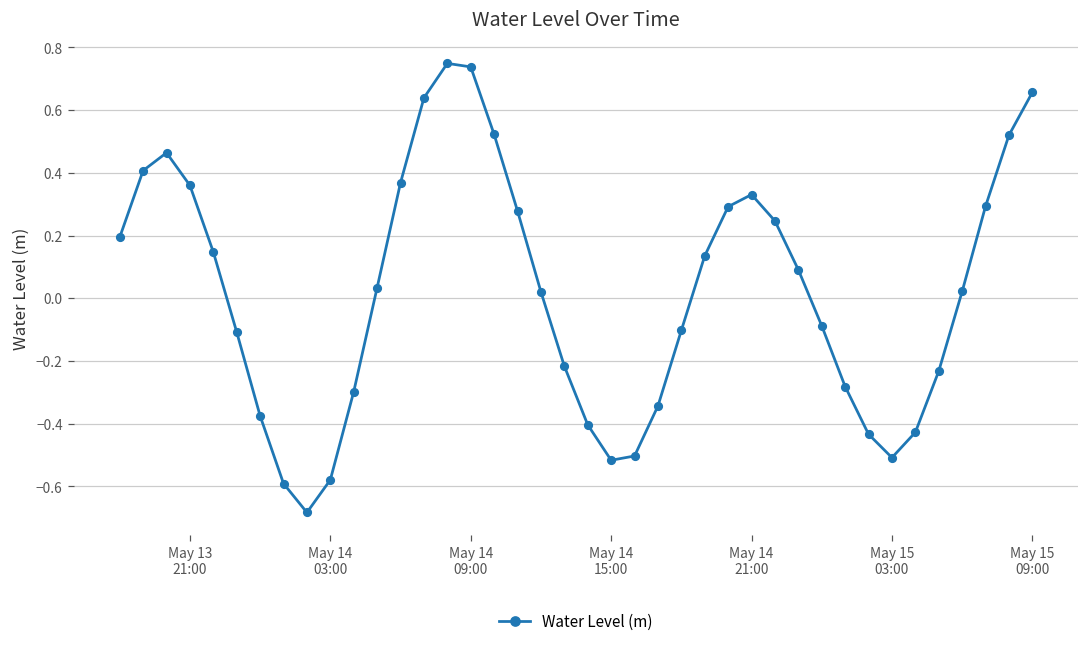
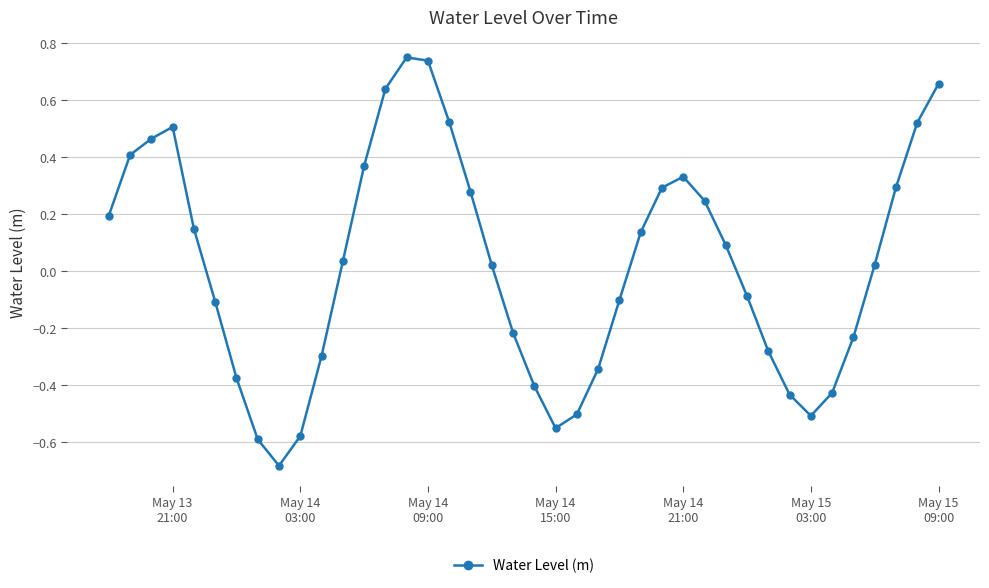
May 13 21:00: 0.36 -> 0.51
May 14 15:00: -0.52 -> -0.55
